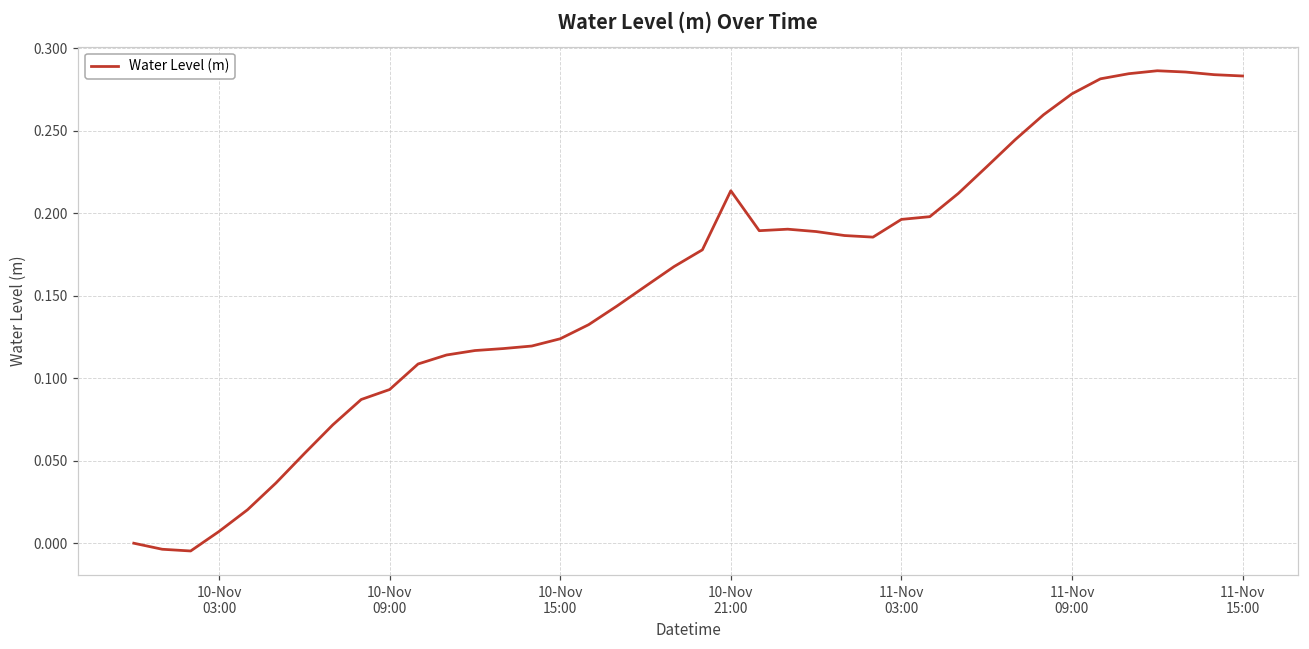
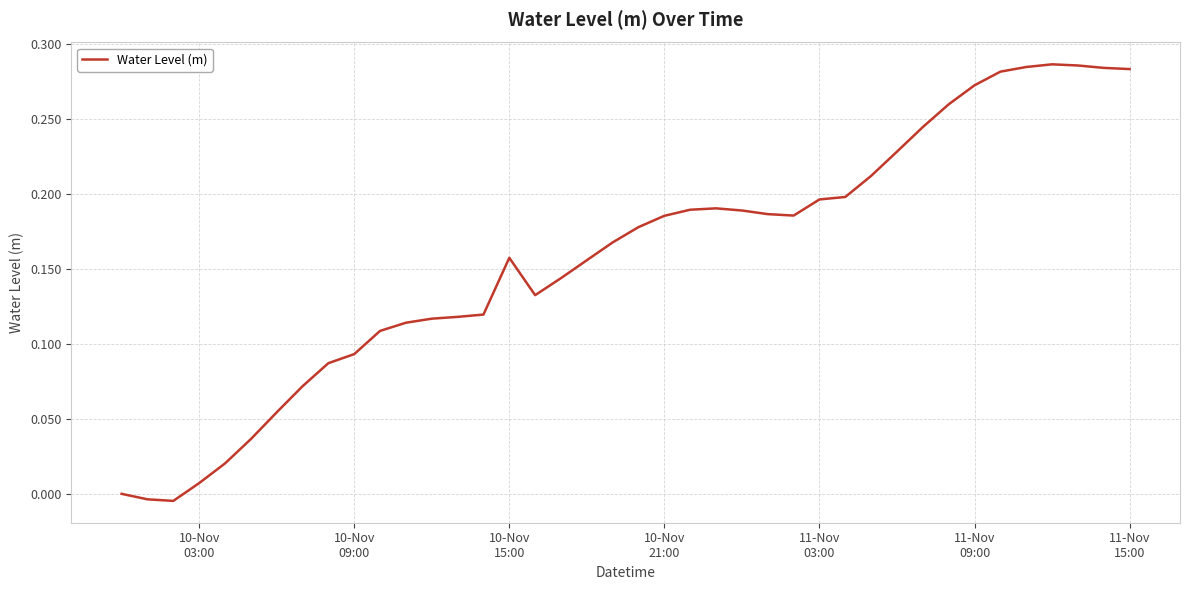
10-Nov 15:00: 0.124 -> 0.157
10-Nov 21:00: 0.214 -> 0.185
